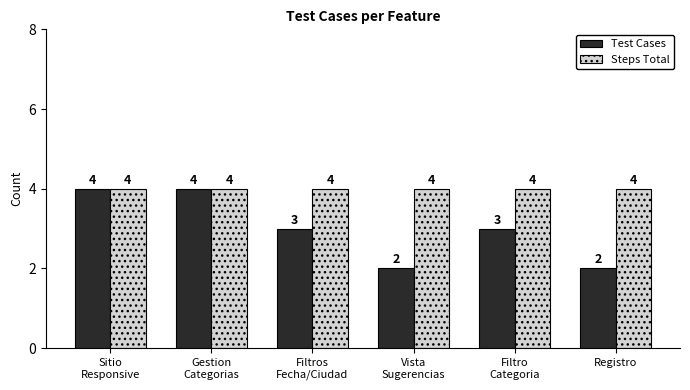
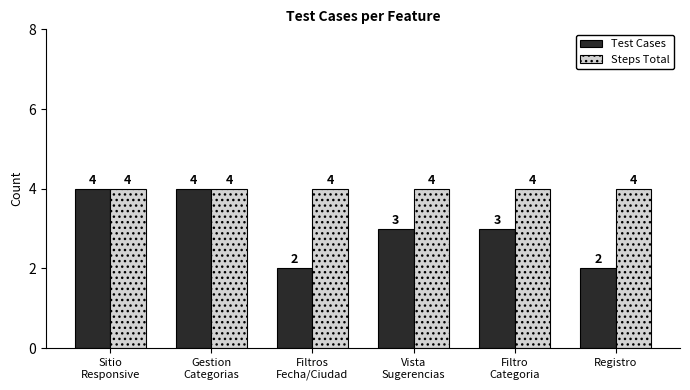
Test Cases, Filtros Fecha/Ciudad: 3 -> 2
Test Cases, Vista Sugerencias: 2 -> 3
